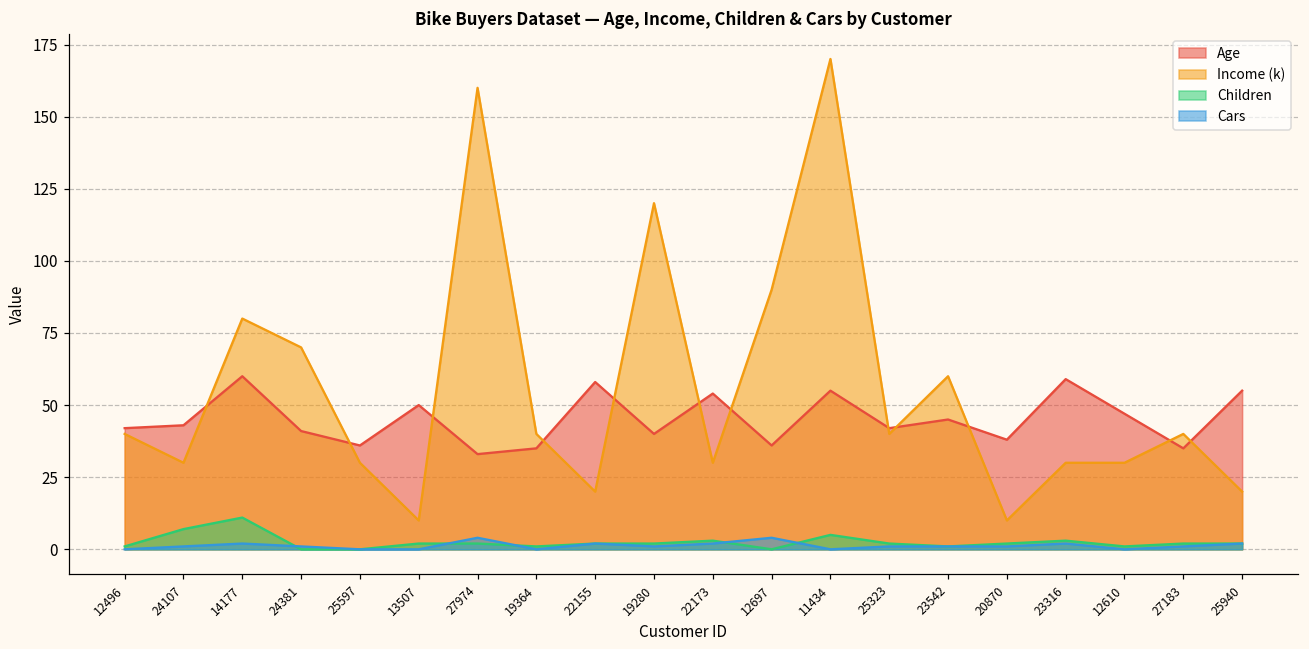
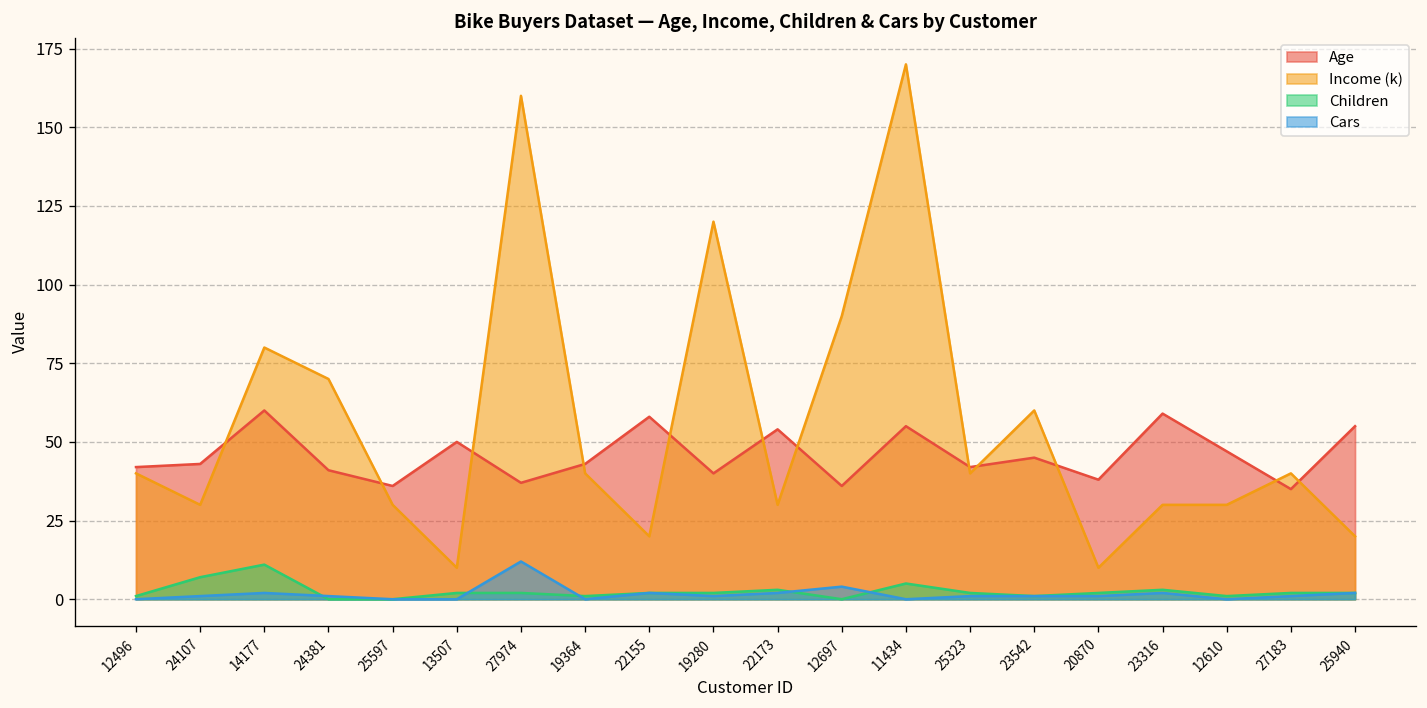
Age, 27974: 33 -> 37
Cars, 27974: 4 -> 12
Age, 19364: 35 -> 43
